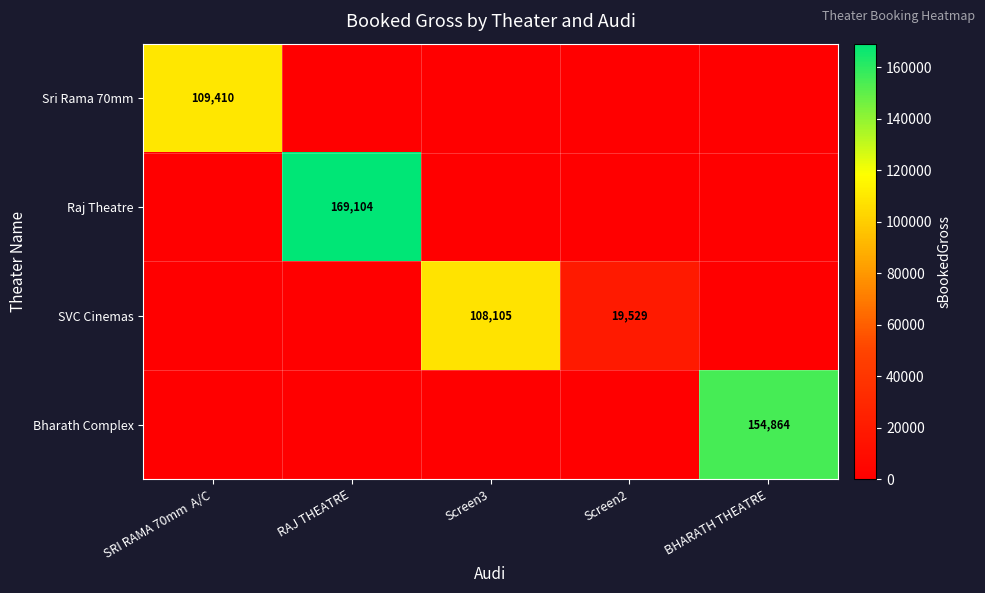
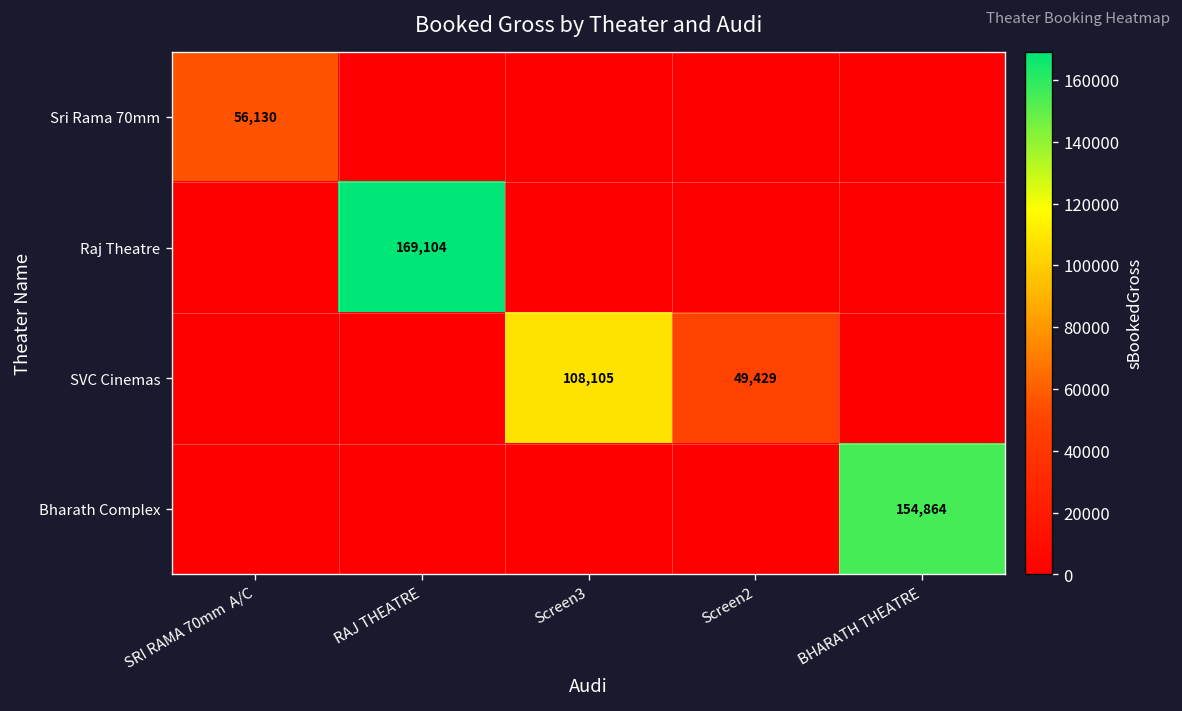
Sri Rama 70mm, SRI RAMA 70mm A/C: 109,410 -> 56,130
SVC Cinemas, Screen2: 19,529 -> 49,429
